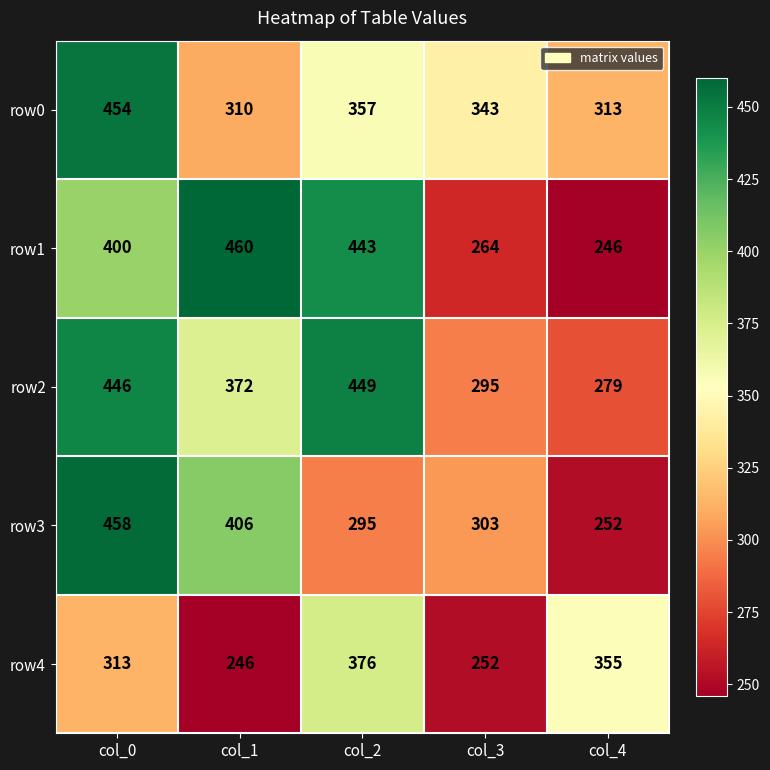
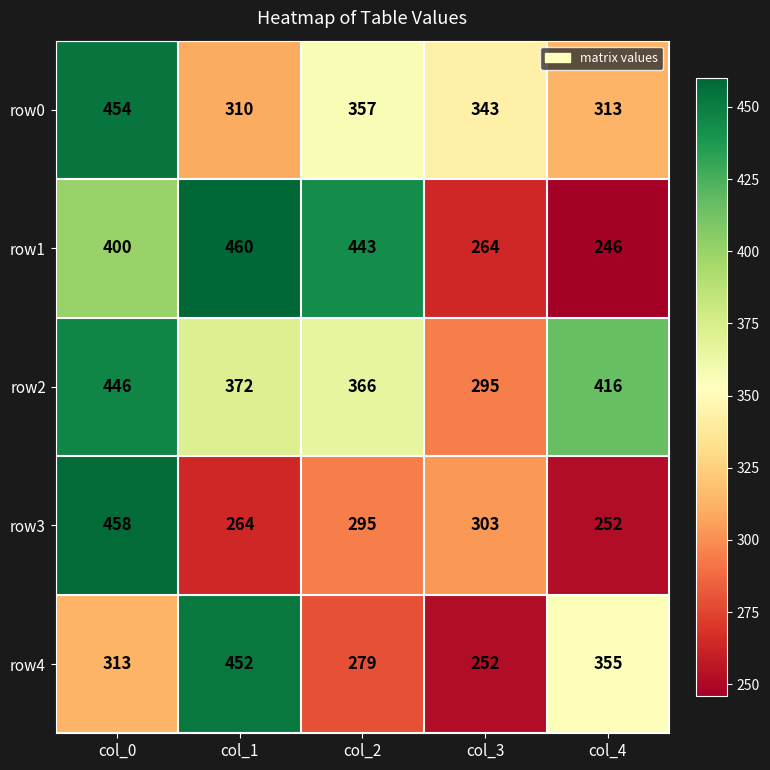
row2, col_2: 449 -> 366
row2, col_4: 279 -> 416
row3, col_1: 406 -> 264
row4, col_1: 246 -> 452
row4, col_2: 376 -> 279
